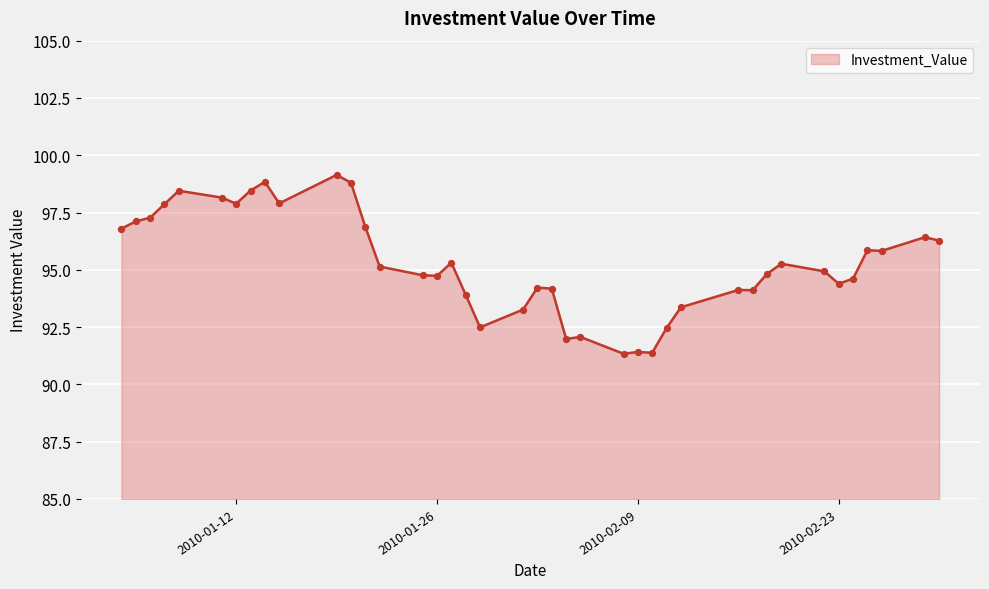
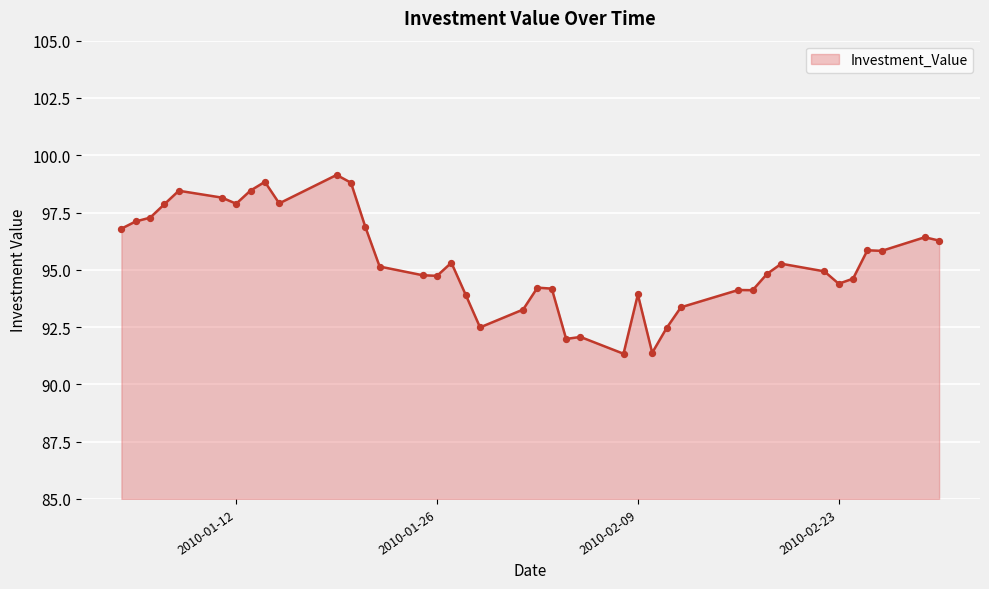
2010-02-09: 91.4 -> 93.9
